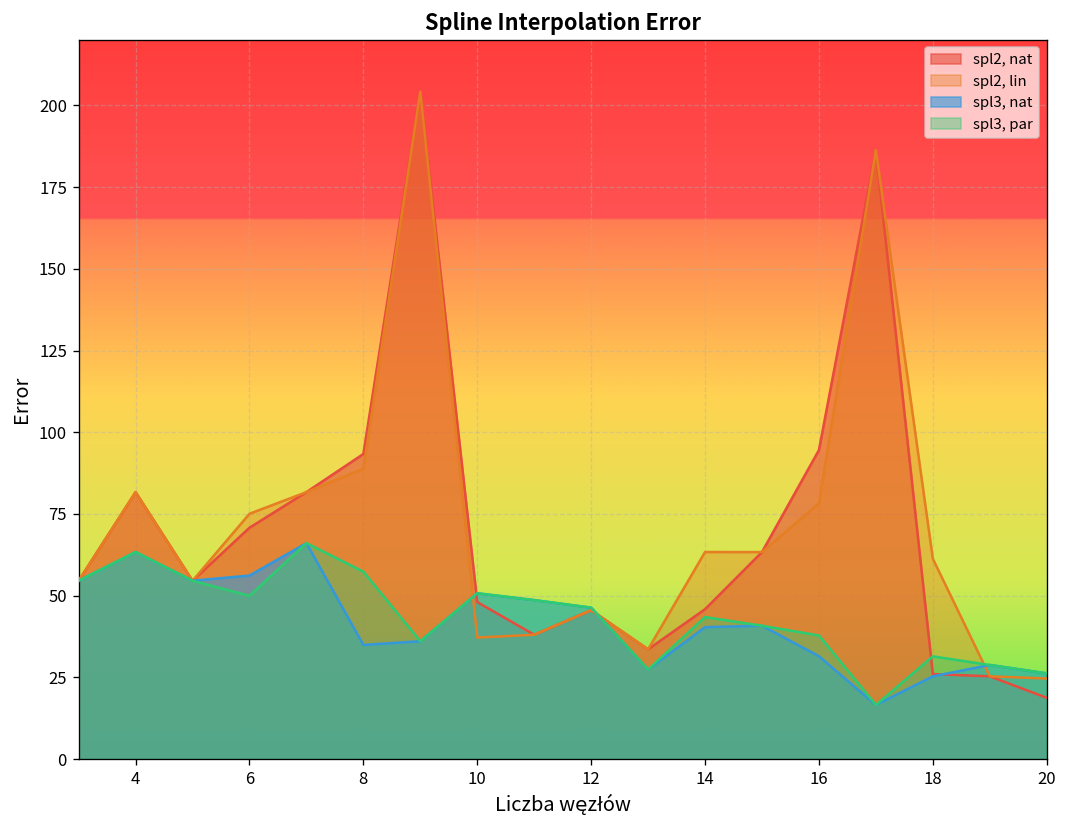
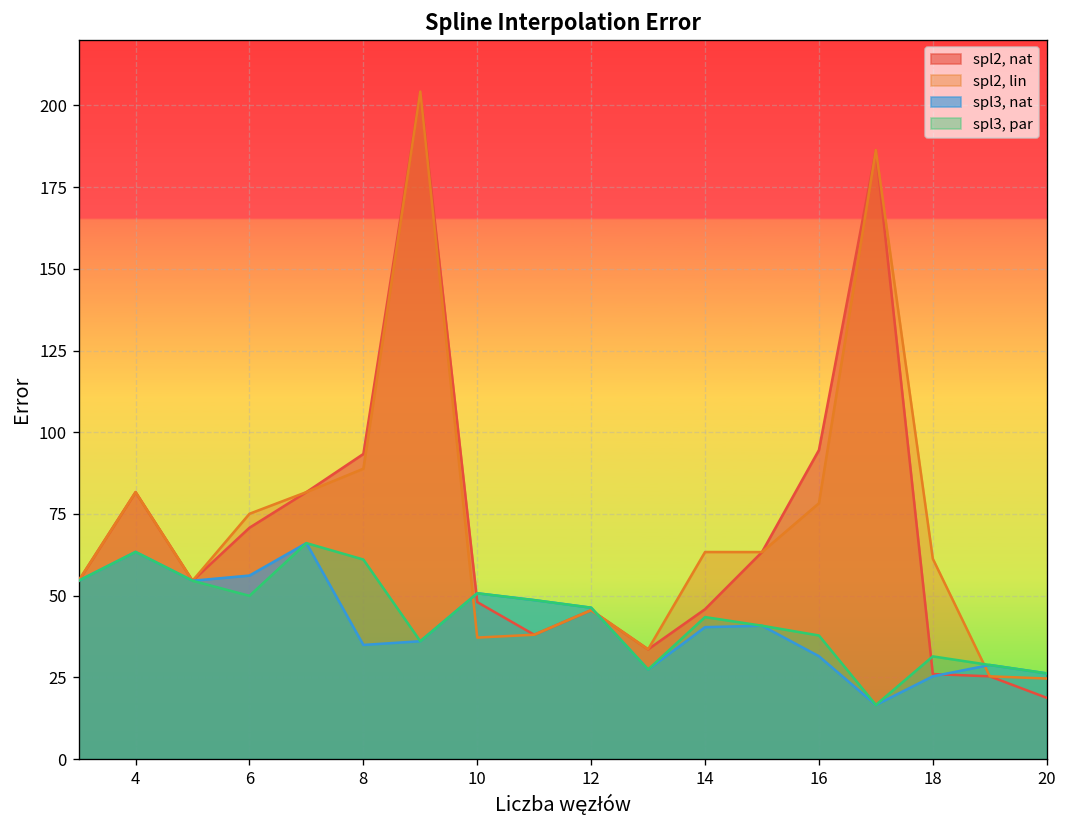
spl3, par, 8: 57 -> 61
